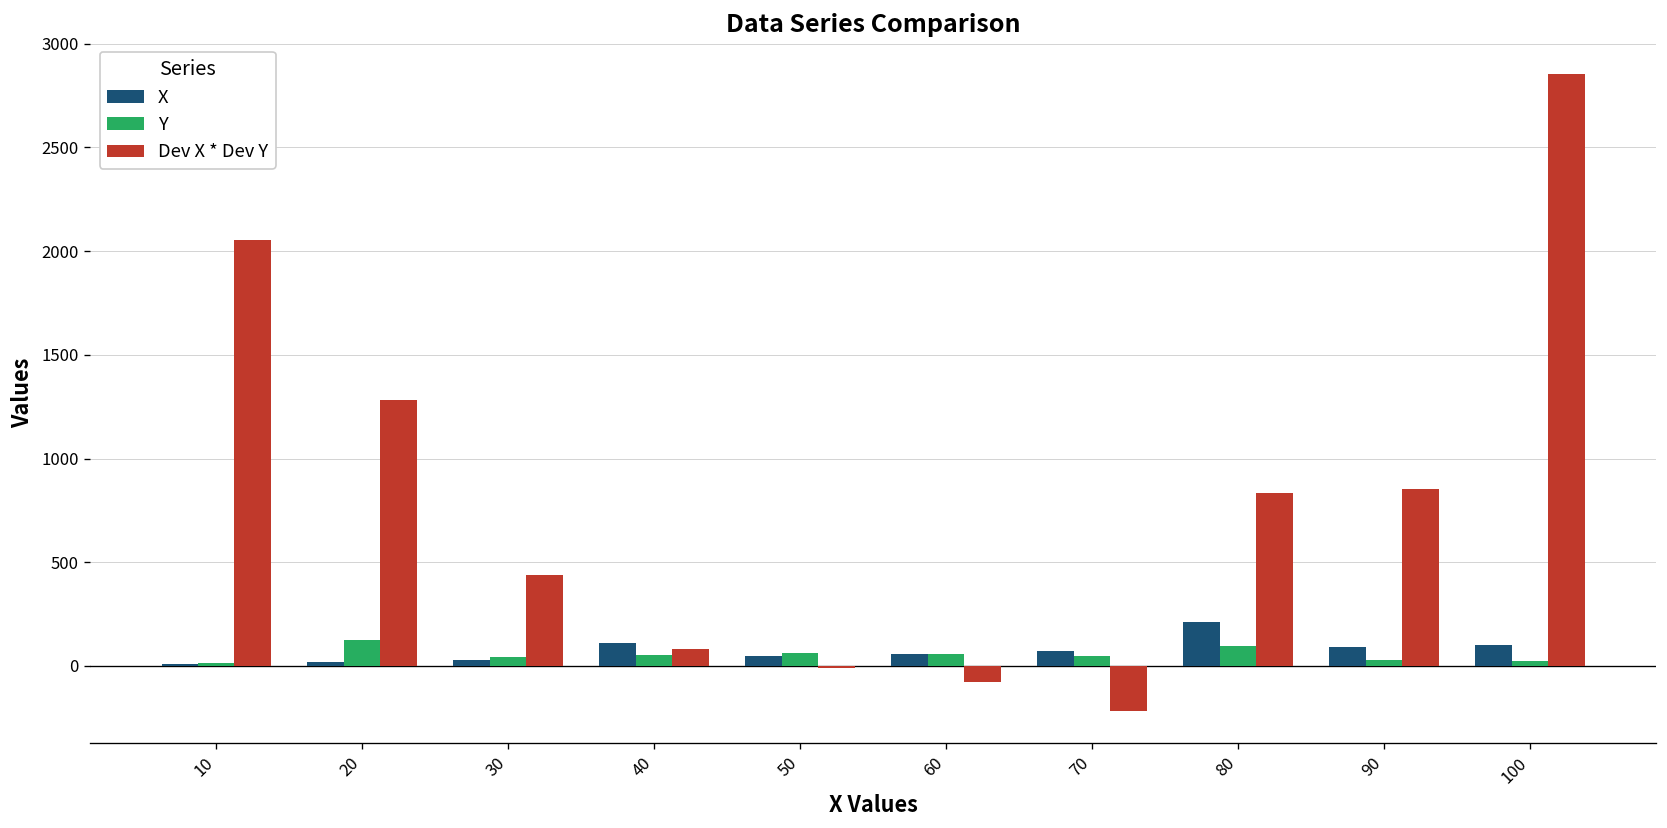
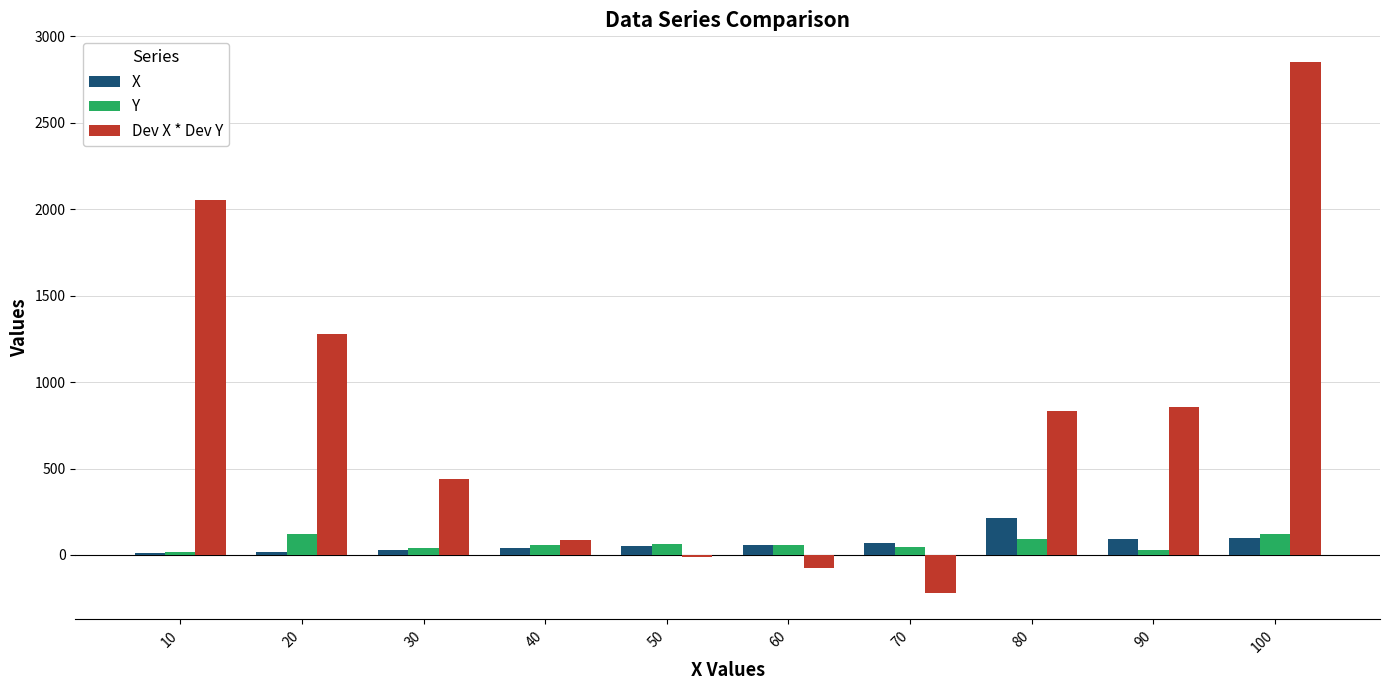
X, 40: 110 -> 40
Y, 100: 20 -> 120
